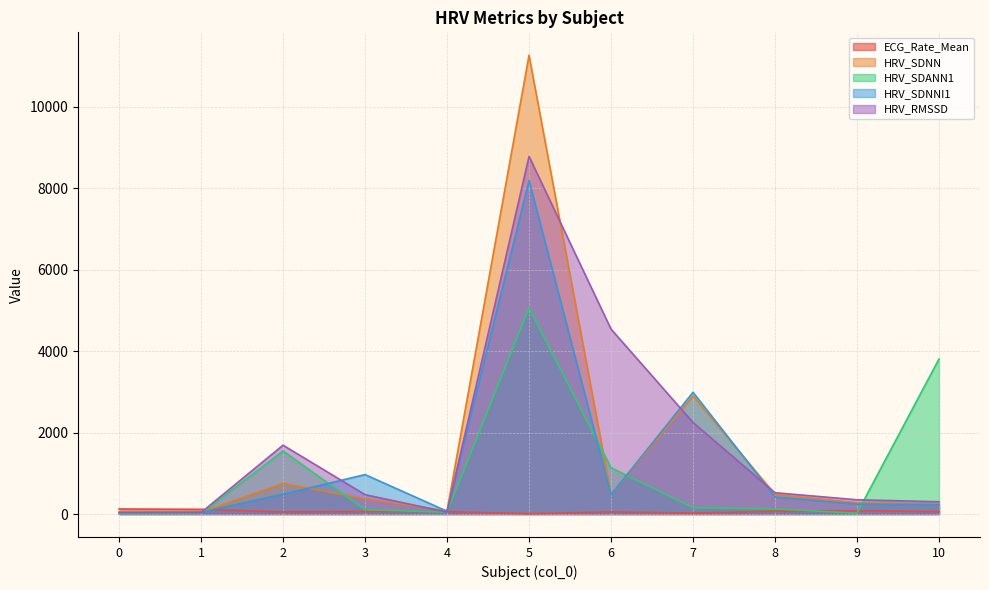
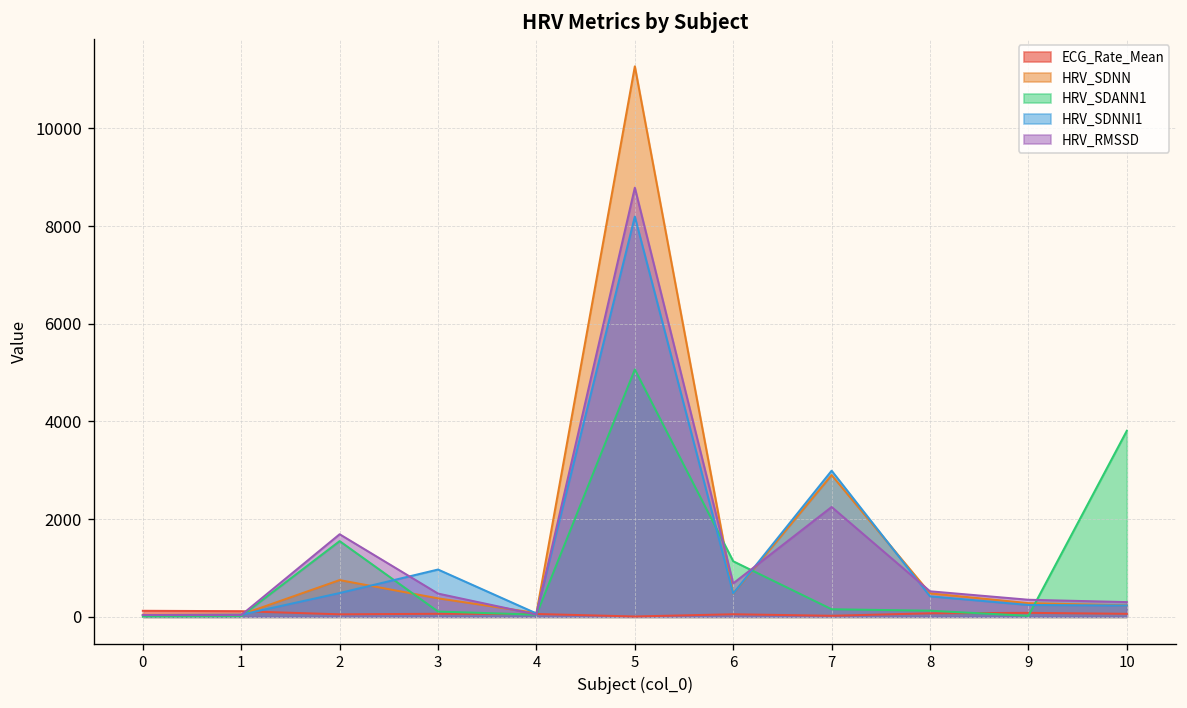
HRV_RMSSD, 6: 4500 -> 700
